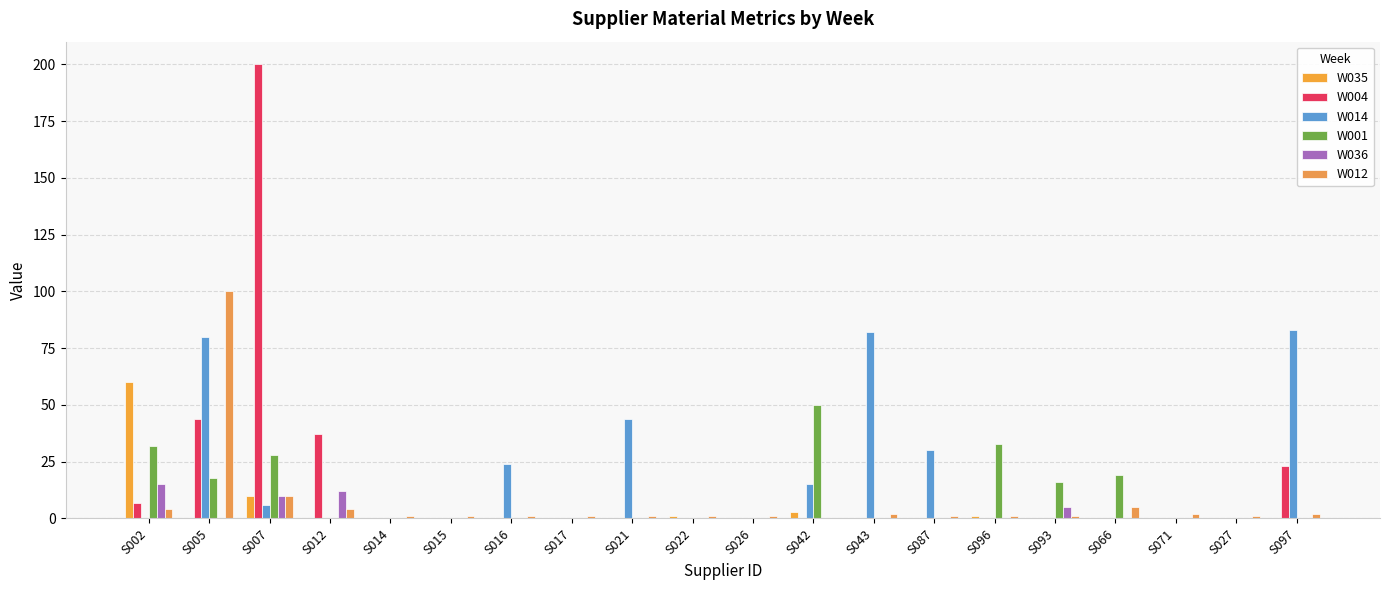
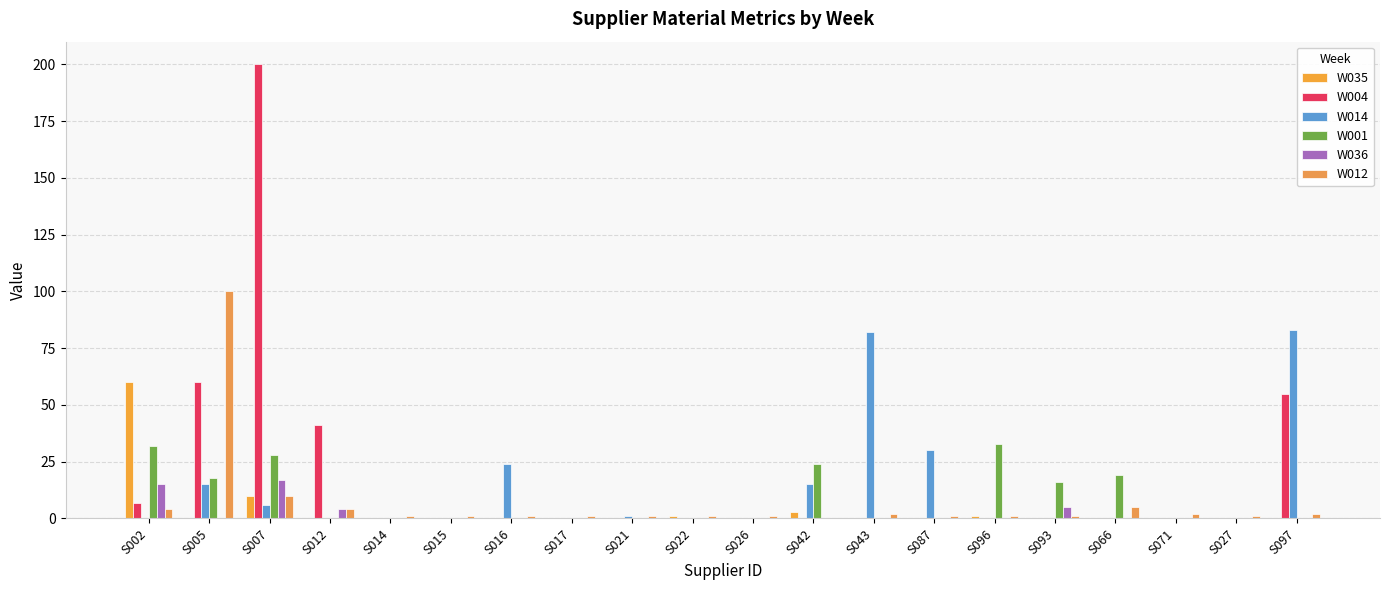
W004, S005: 44 -> 60
W014, S005: 80 -> 15
W036, S007: 10 -> 17
W004, S012: 37 -> 41
W036, S012: 12 -> 4
W014, S021: 44 -> 1
W001, S042: 50 -> 24
W004, S097: 23 -> 55
